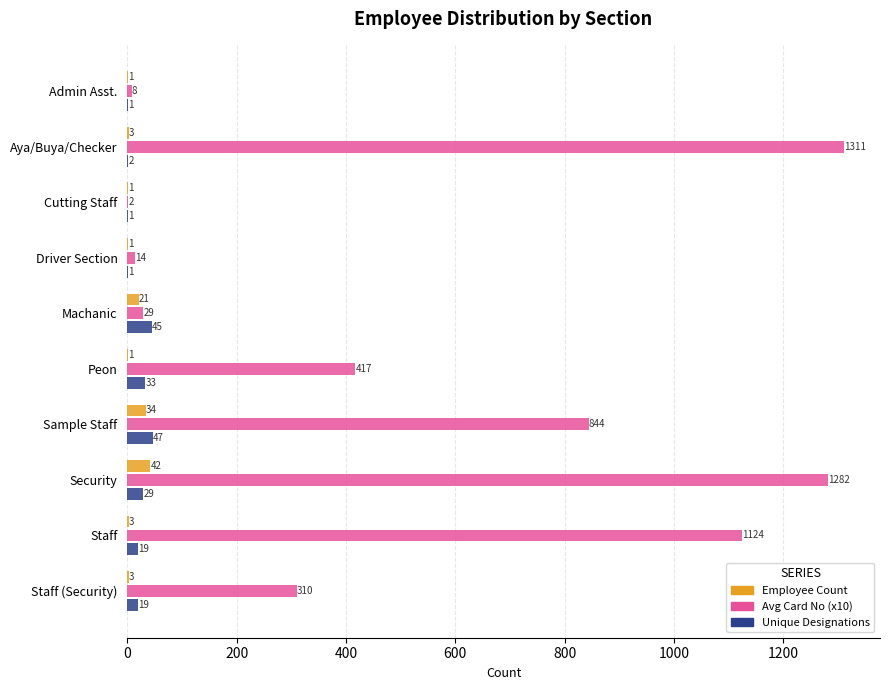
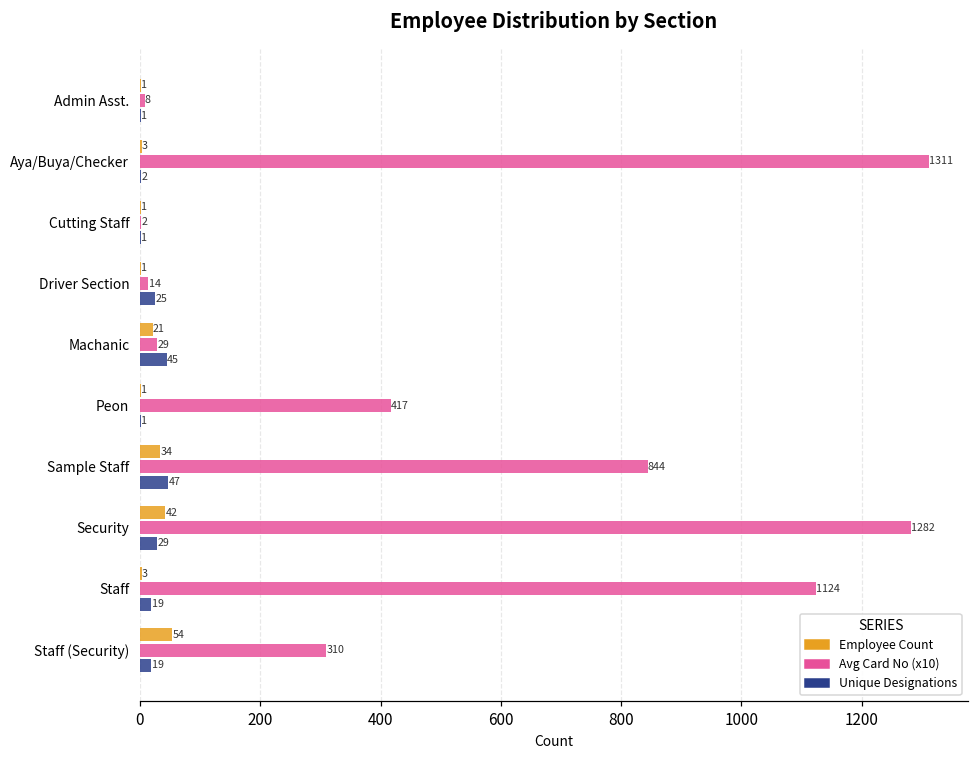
Unique Designations, Driver Section: 1 -> 25
Unique Designations, Peon: 33 -> 1
Employee Count, Staff (Security): 3 -> 54
